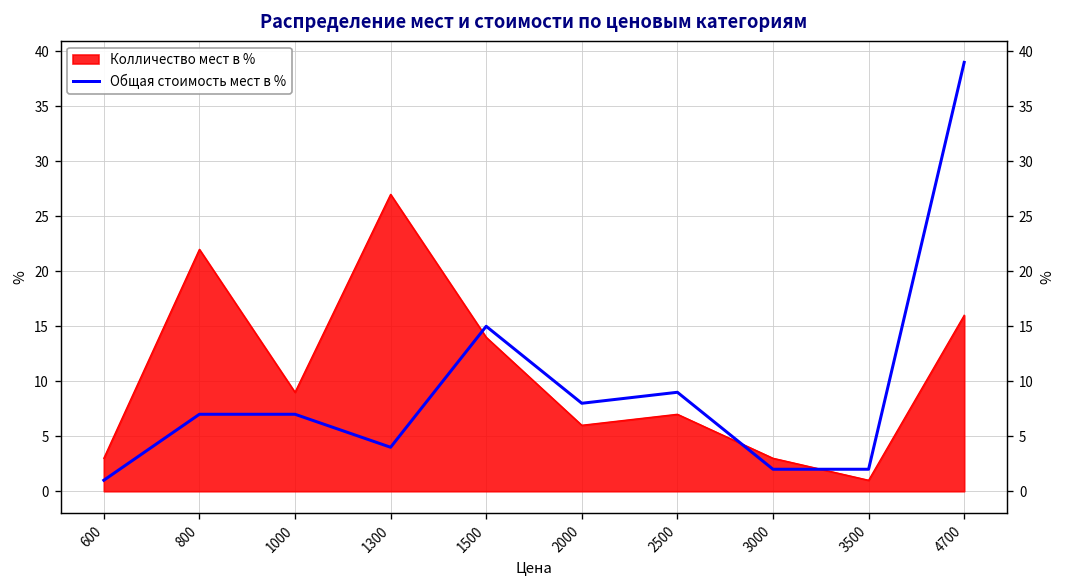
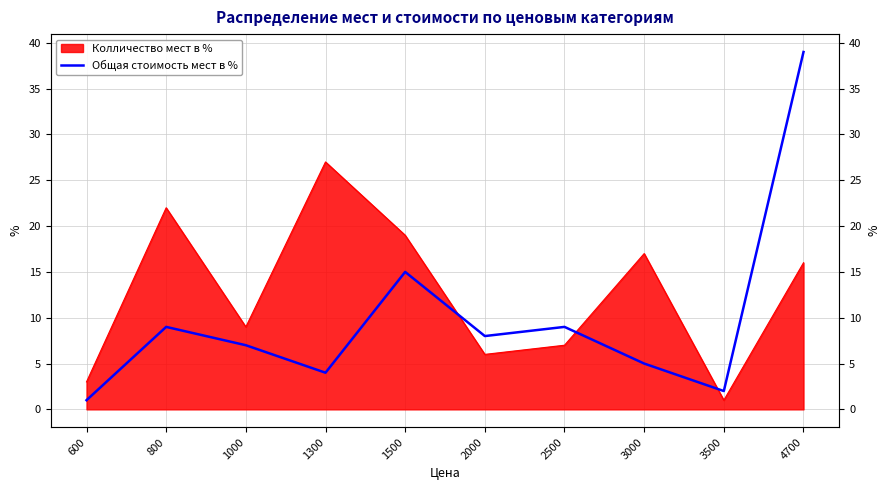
Общая стоимость мест в %, 800: 7 -> 9
Колличество мест в %, 1500: 14 -> 19
Колличество мест в %, 3000: 3 -> 17
Общая стоимость мест в %, 3000: 2 -> 5
